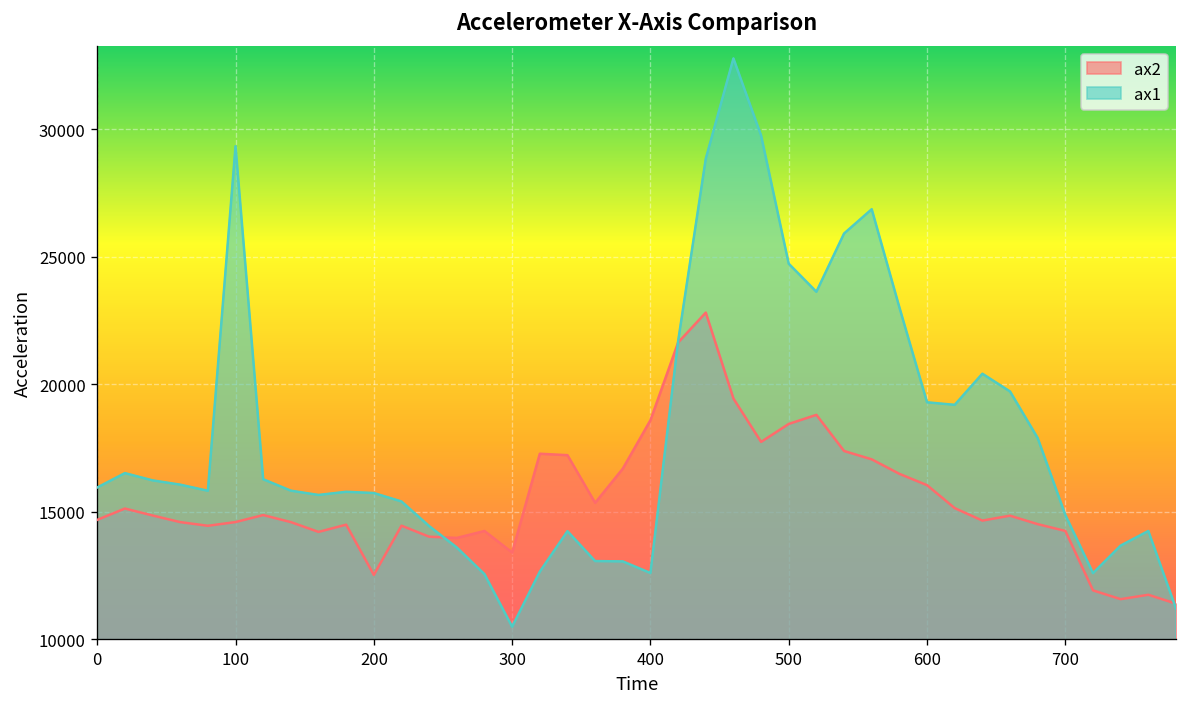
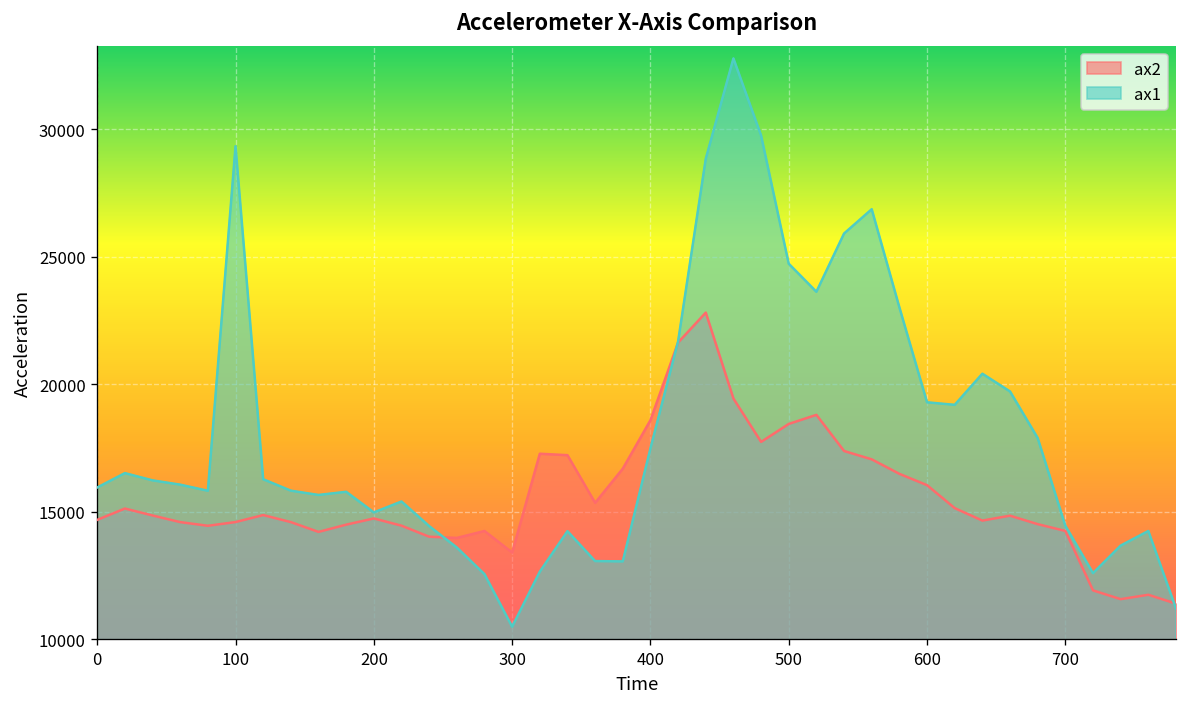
ax2, 200: 12500 -> 14700
ax1, 200: 15700 -> 15000
ax1, 400: 12600 -> 17500
ax1, 700: 14900 -> 14400
